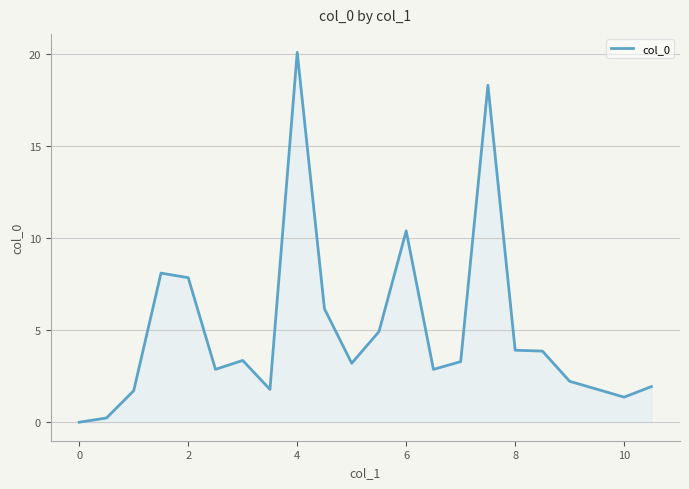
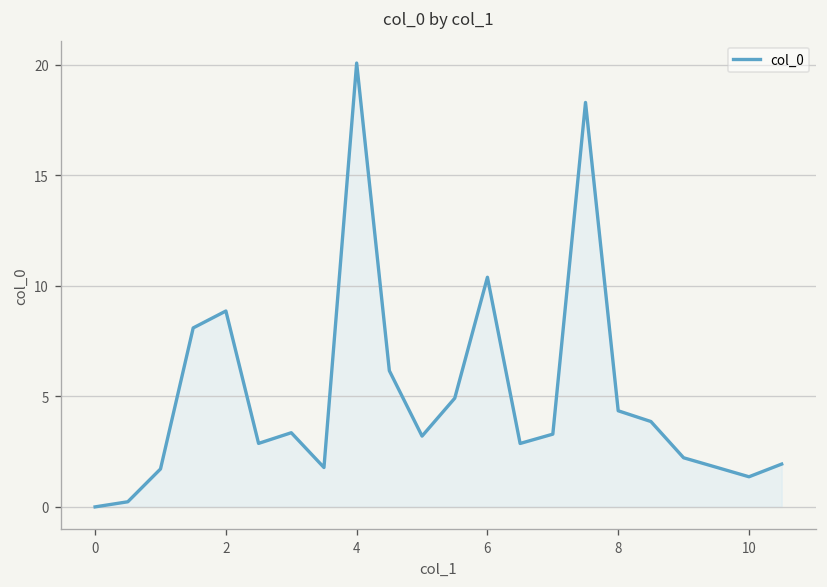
2: 7.8 -> 8.9
8: 3.9 -> 4.3
